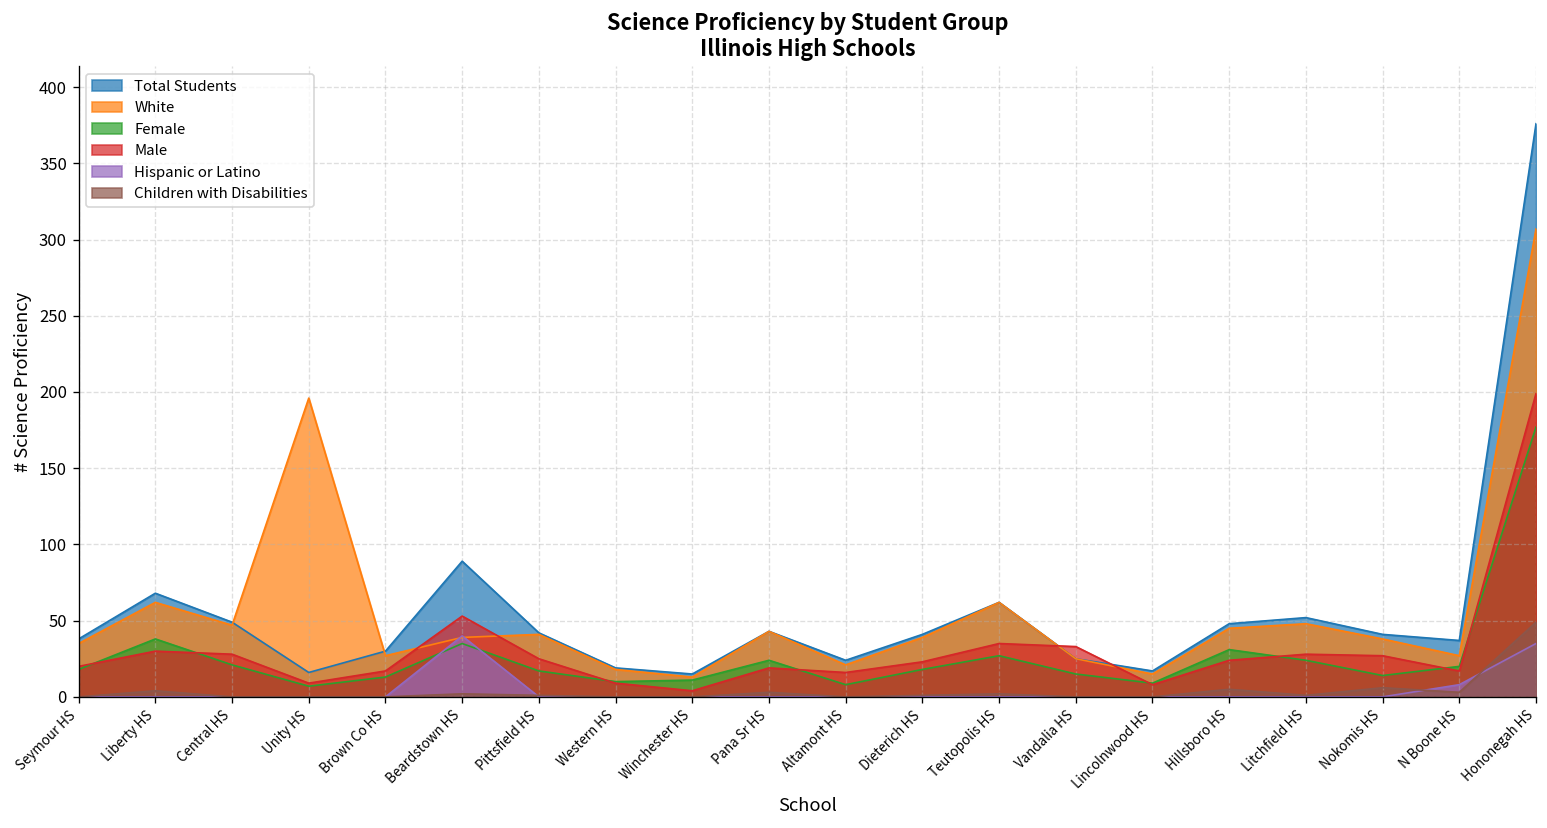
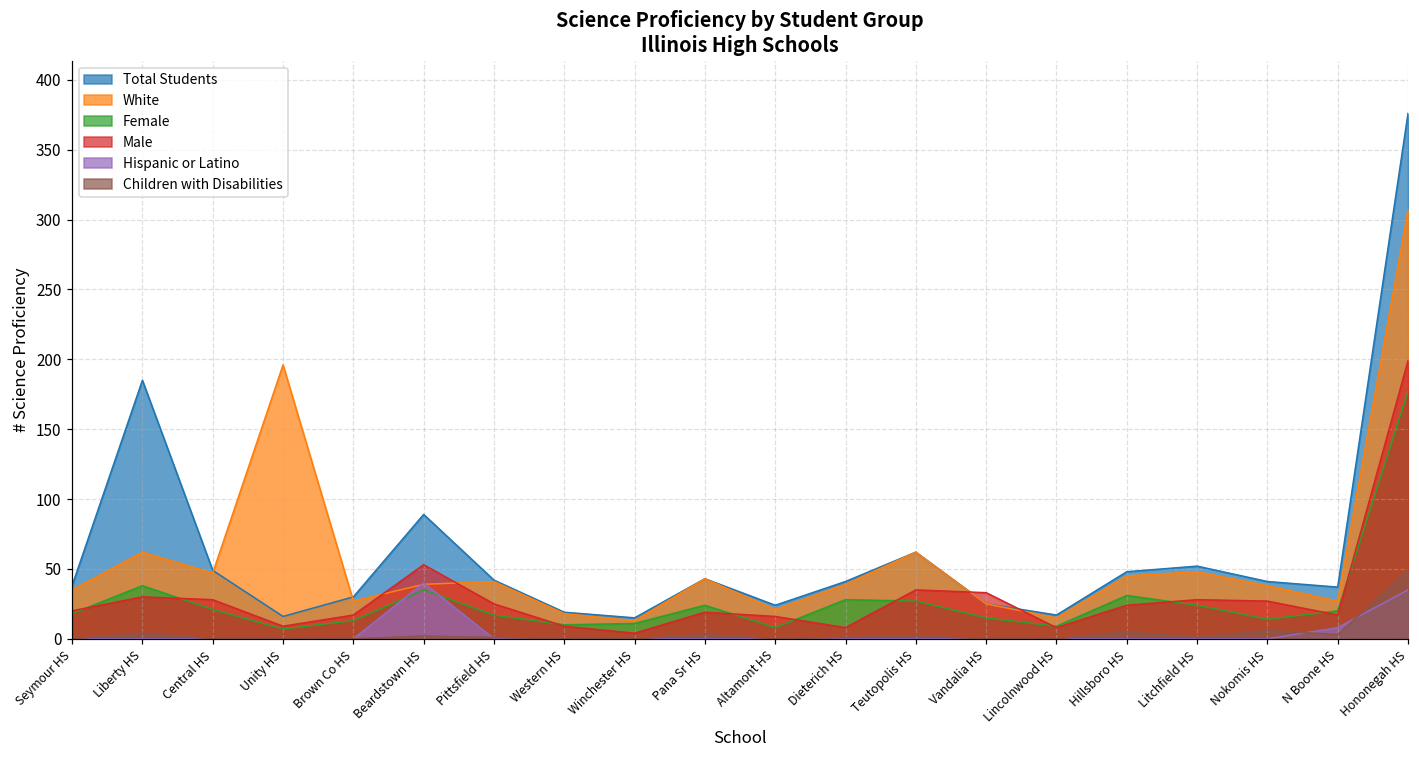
Total Students, Liberty HS: 68 -> 185
Female, Dieterich HS: 18 -> 28
Male, Dieterich HS: 23 -> 8
